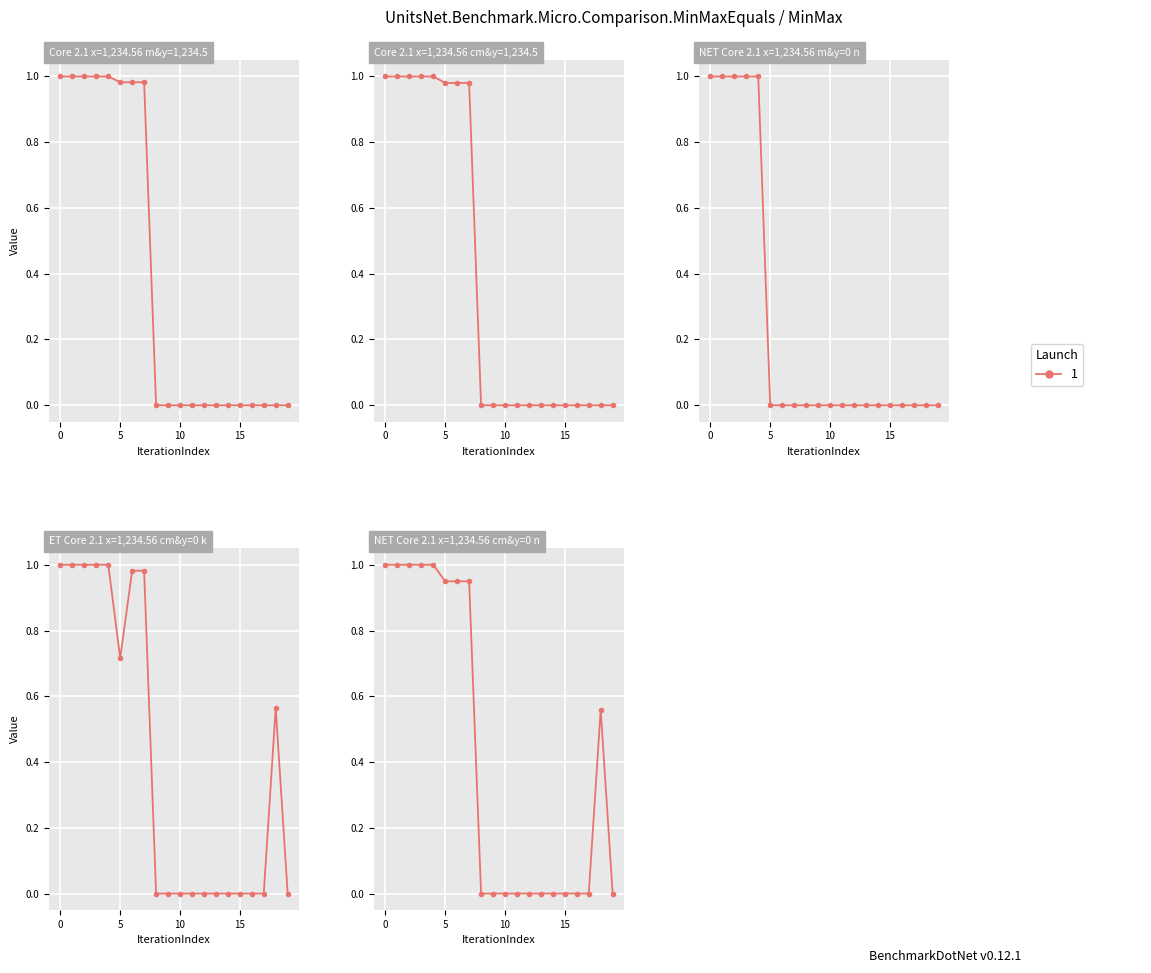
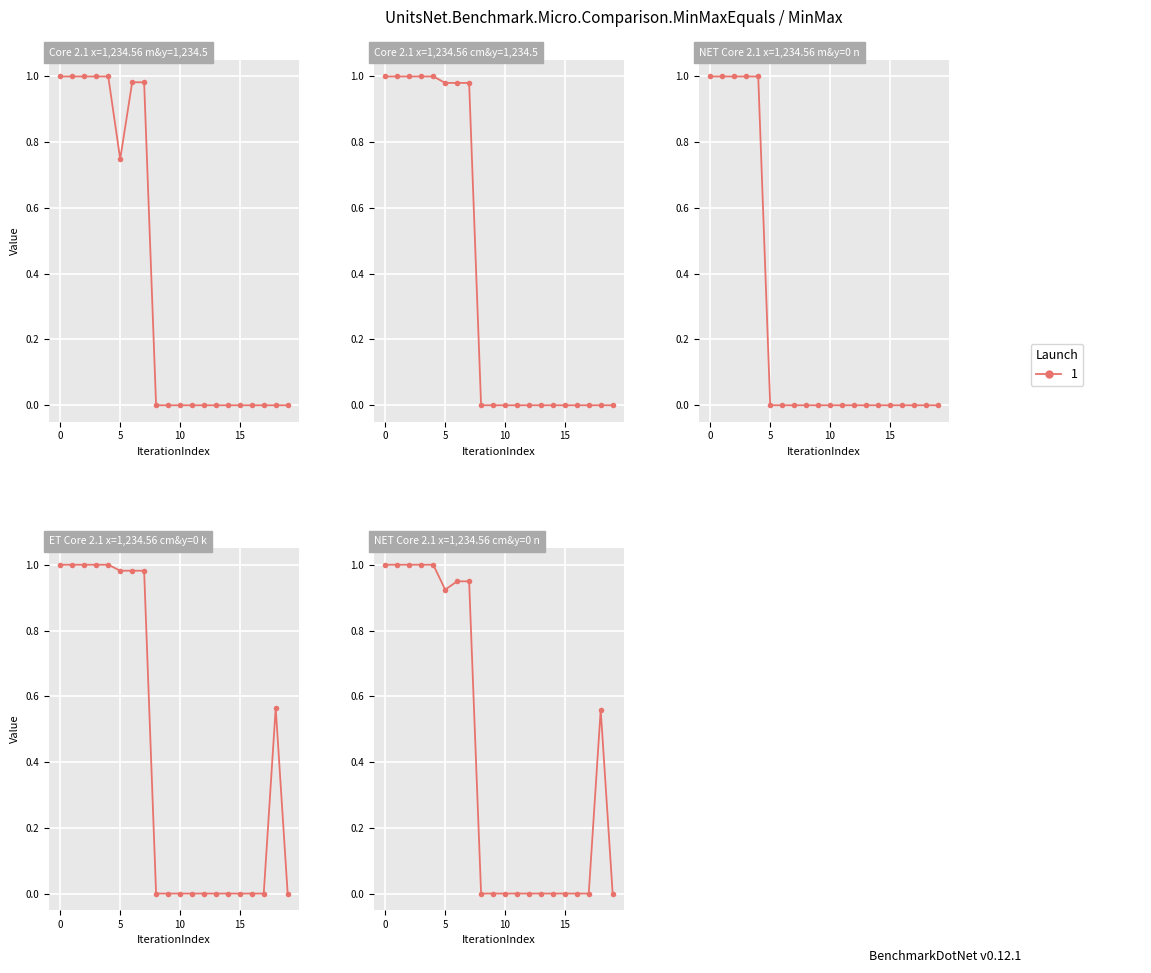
Core 2.1 x=1,234.56 m&y=1,234.5, 5: 0.98 -> 0.75
ET Core 2.1 x=1,234.56 cm&y=0 k, 5: 0.72 -> 0.98
NET Core 2.1 x=1,234.56 cm&y=0 n, 5: 0.95 -> 0.92
